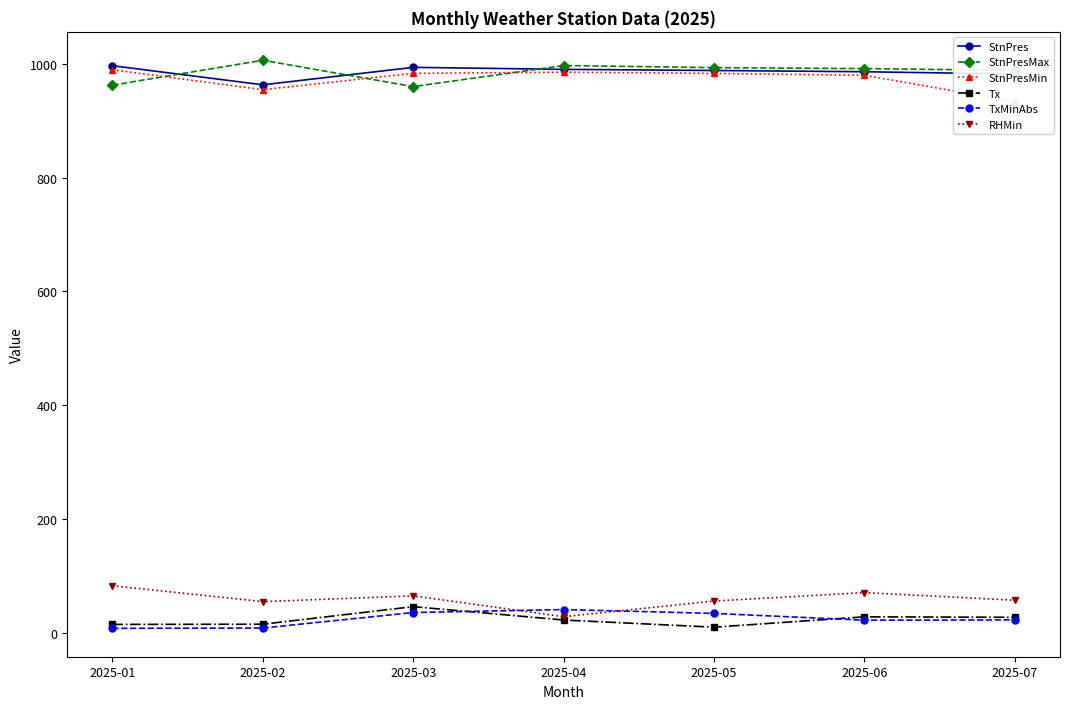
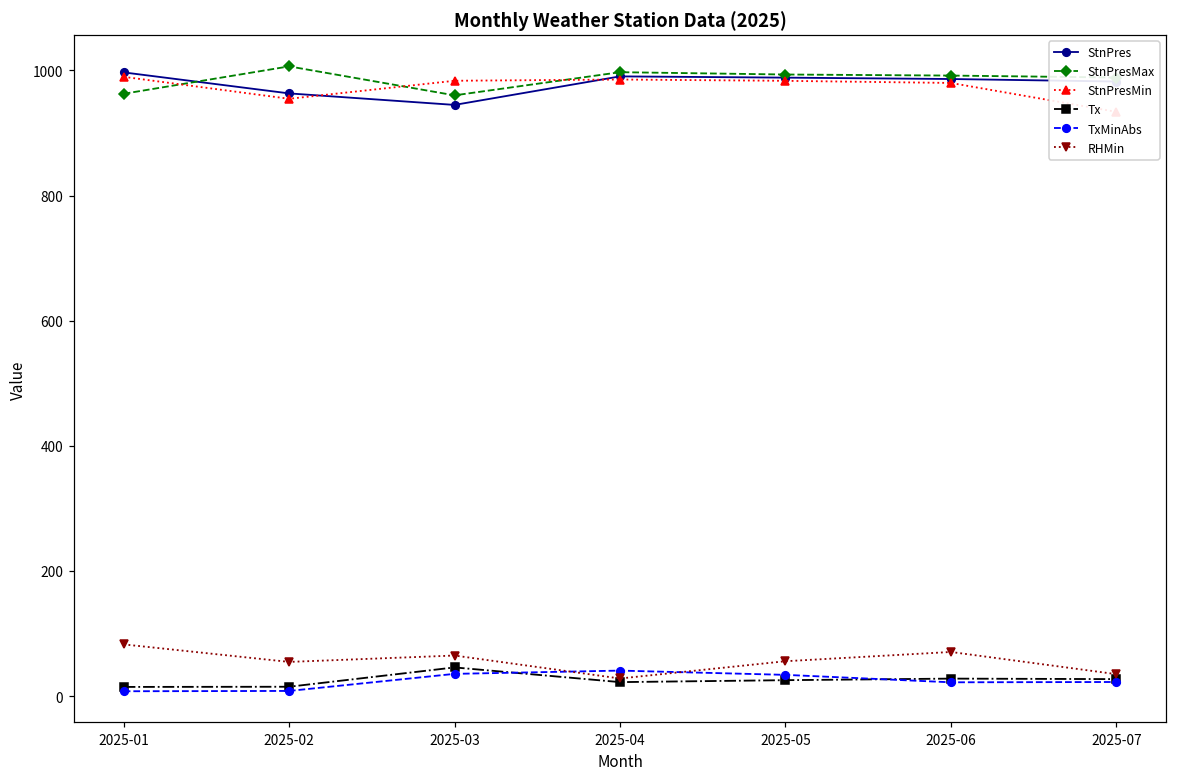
StnPres, 2025-03: 990 -> 940
Tx, 2025-05: 10 -> 30
RHMin, 2025-07: 60 -> 30
